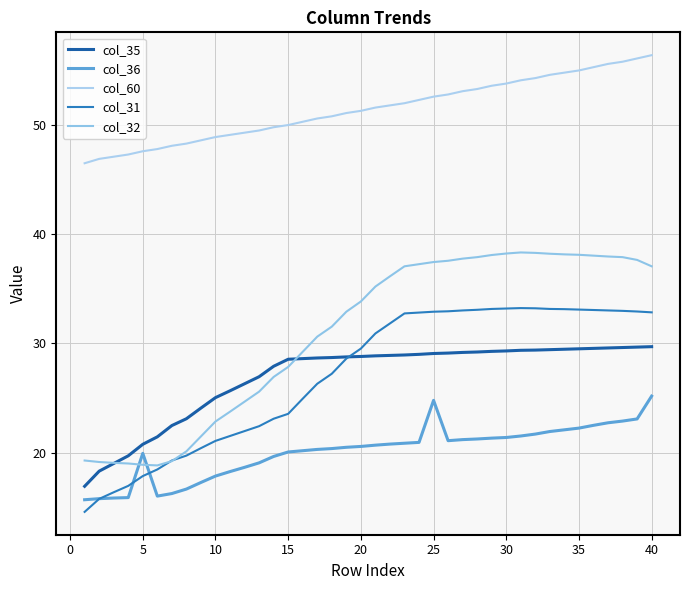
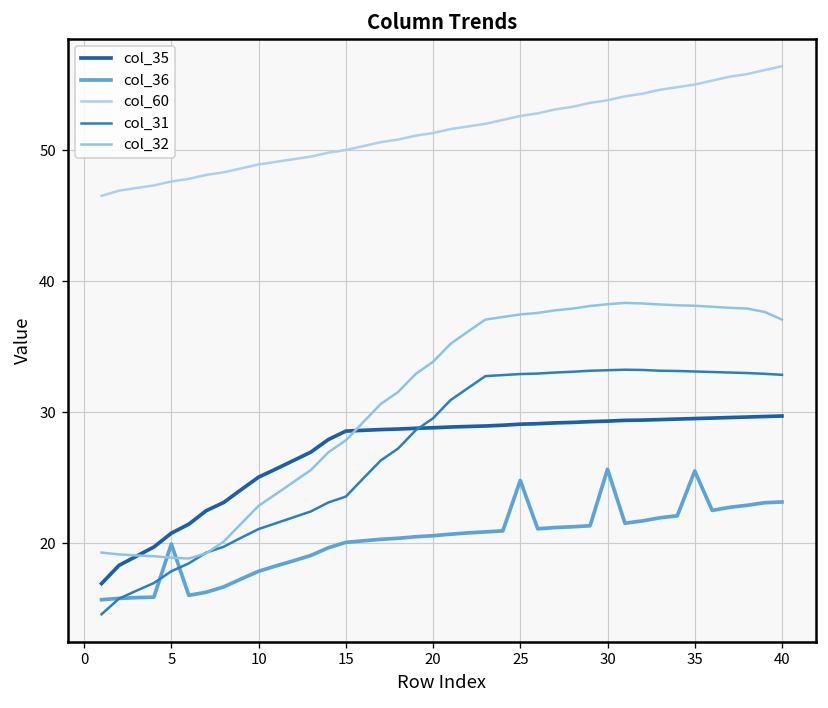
col_36, 30: 21.4 -> 25.6
col_36, 35: 22.2 -> 25.5
col_36, 40: 25.2 -> 23.1
